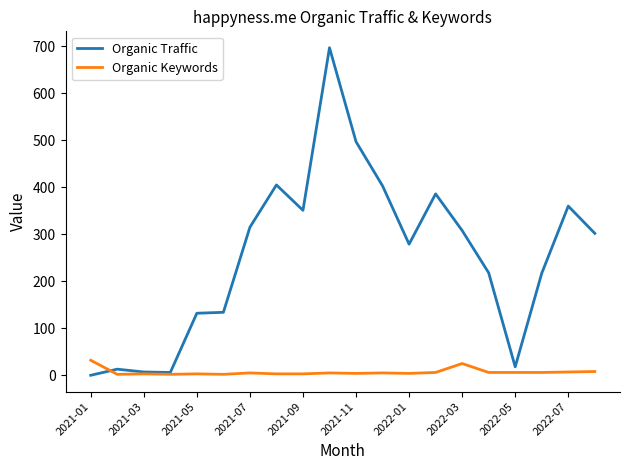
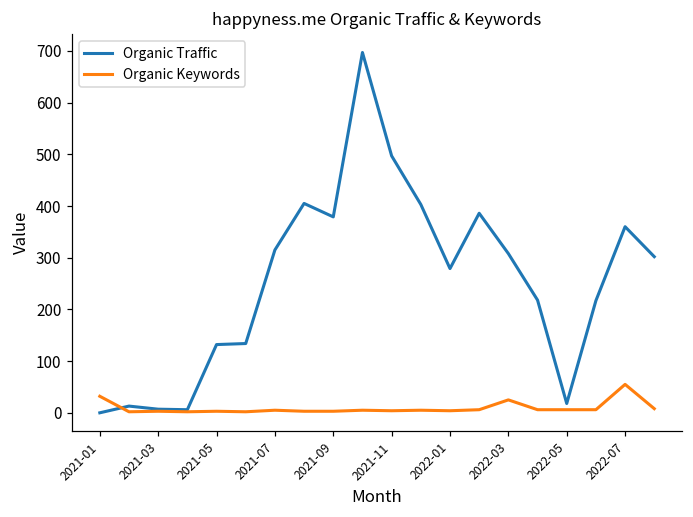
Organic Traffic, 2021-09: 350 -> 380
Organic Keywords, 2022-07: 10 -> 60
